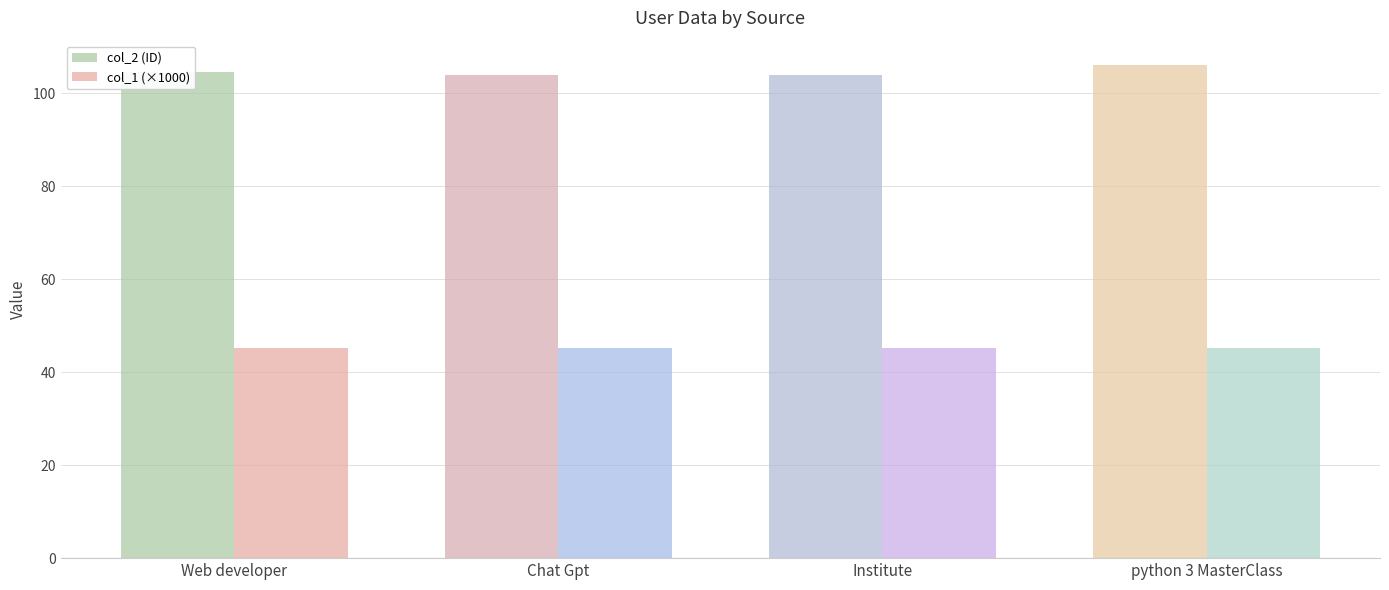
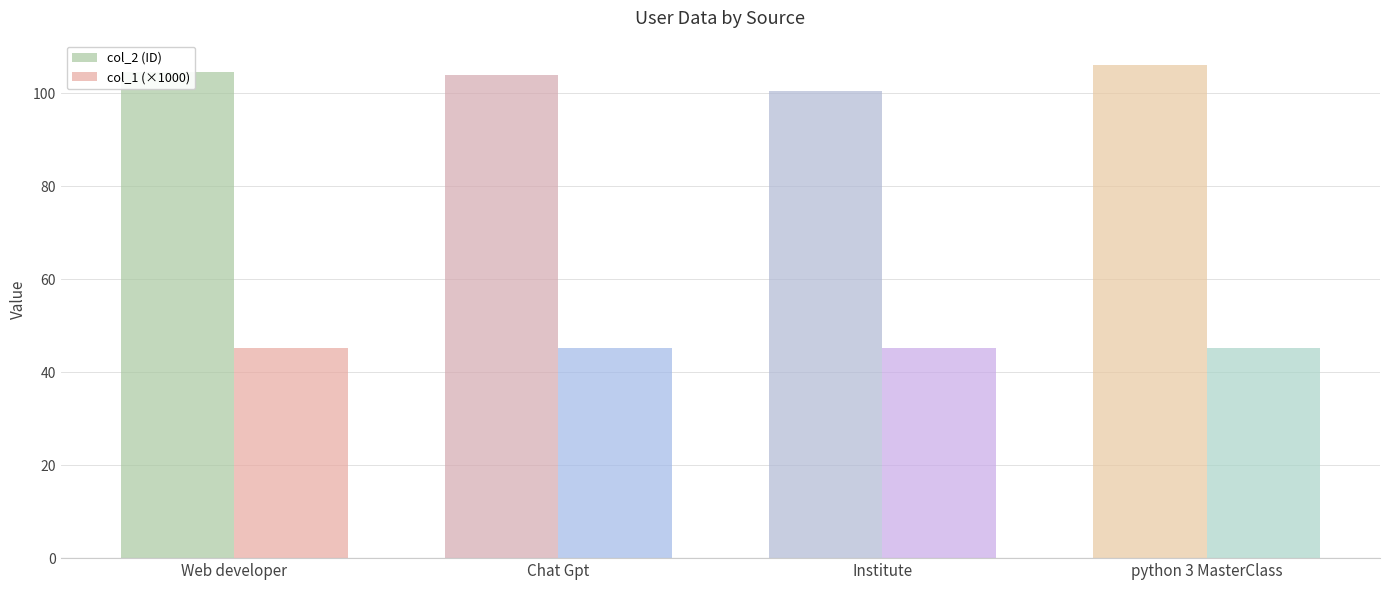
col_2 (ID), Institute: 104 -> 101
